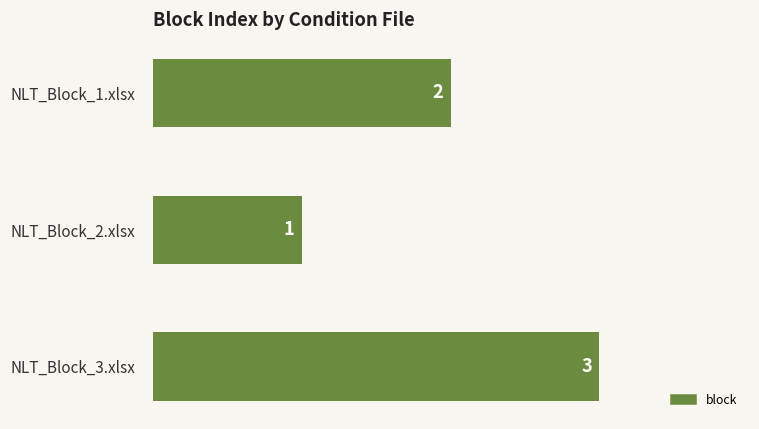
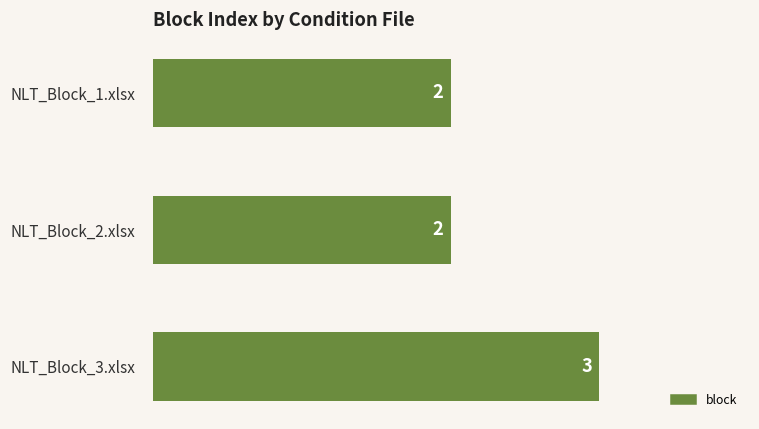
NLT_Block_2.xlsx: 1 -> 2
